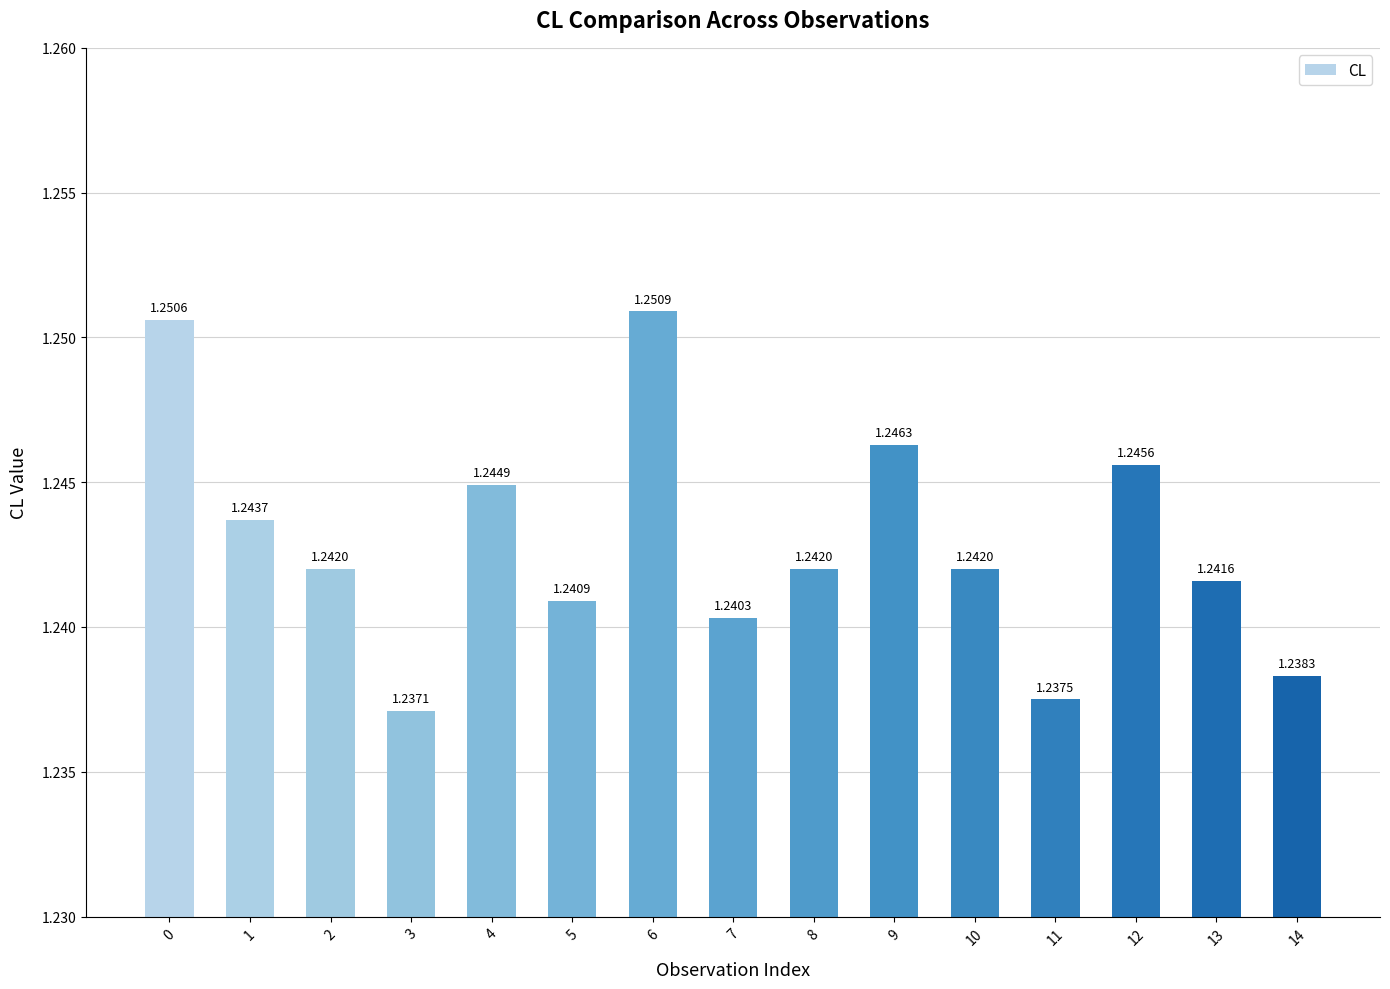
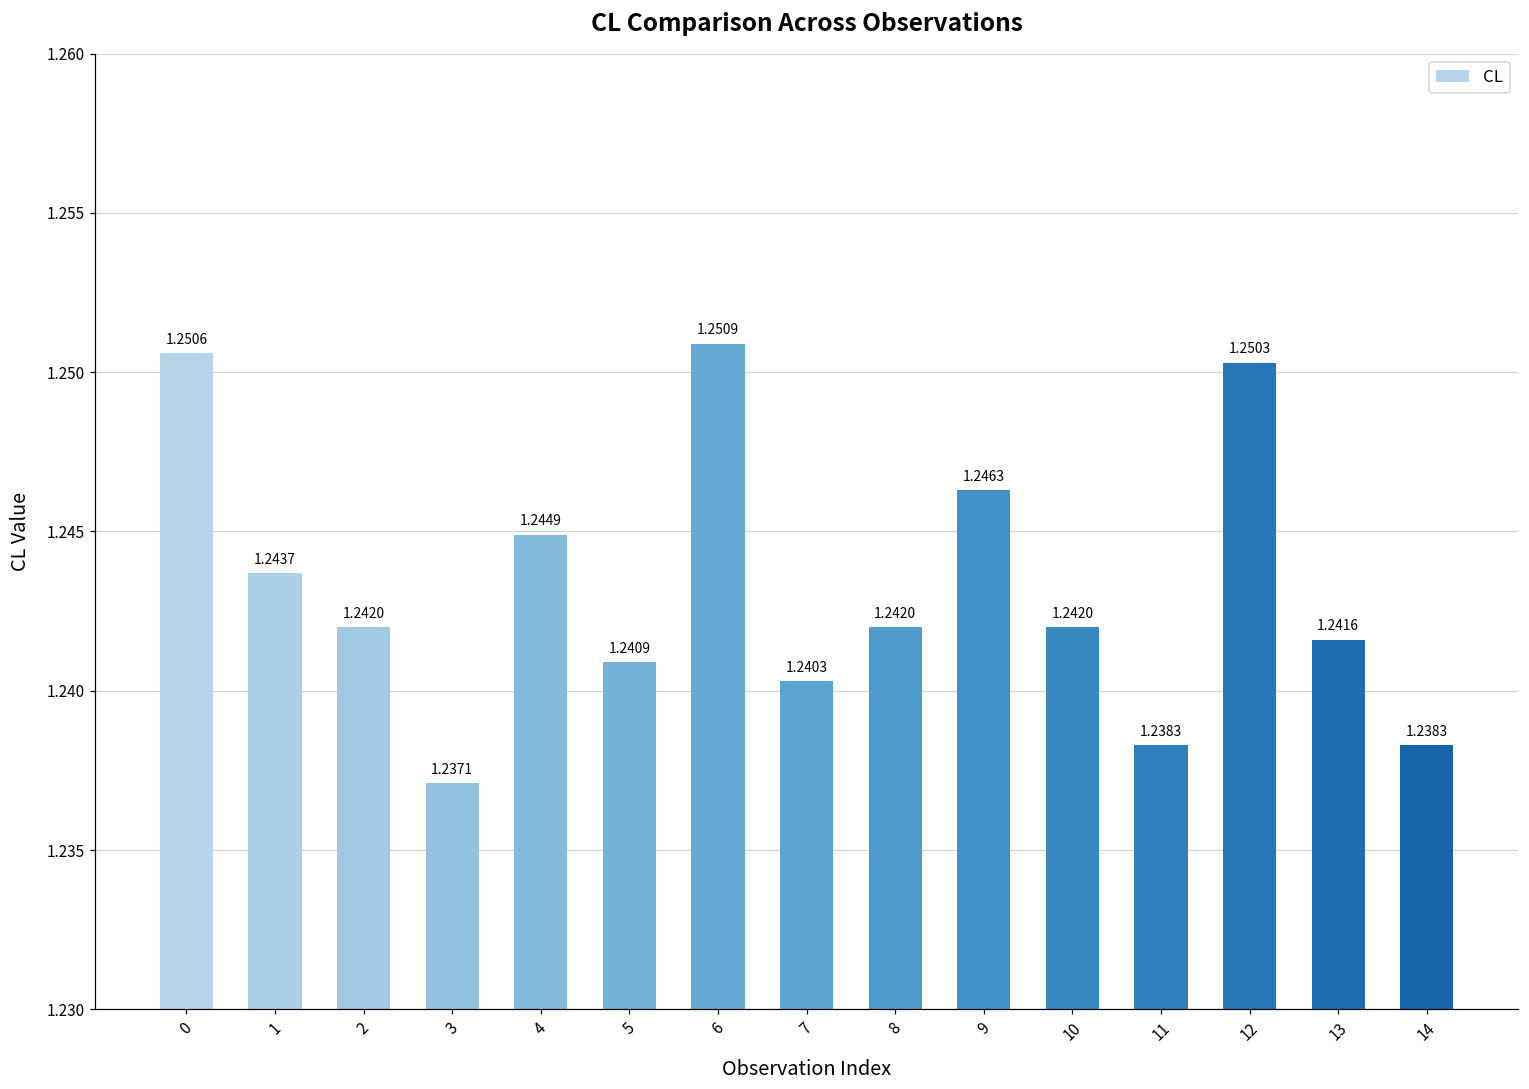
11: 1.2375 -> 1.2383
12: 1.2456 -> 1.2503
